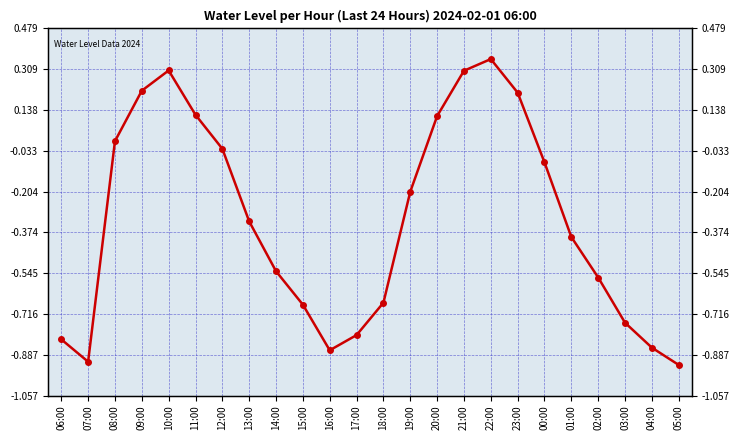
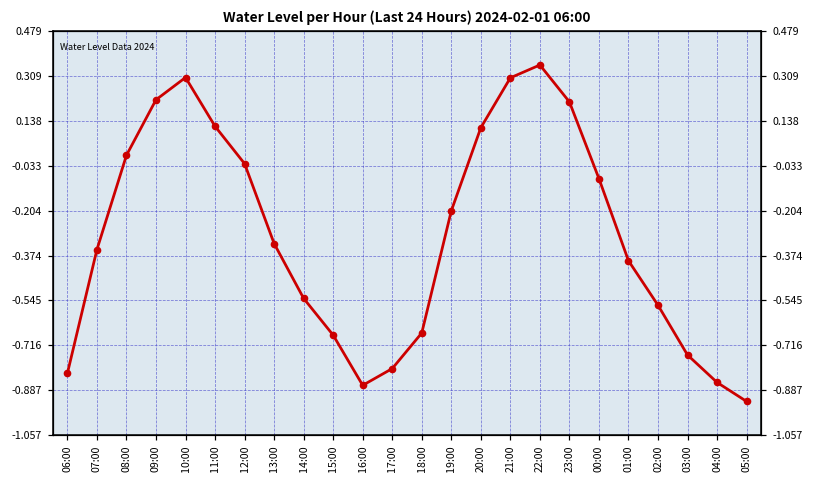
07:00: -0.92 -> -0.35
